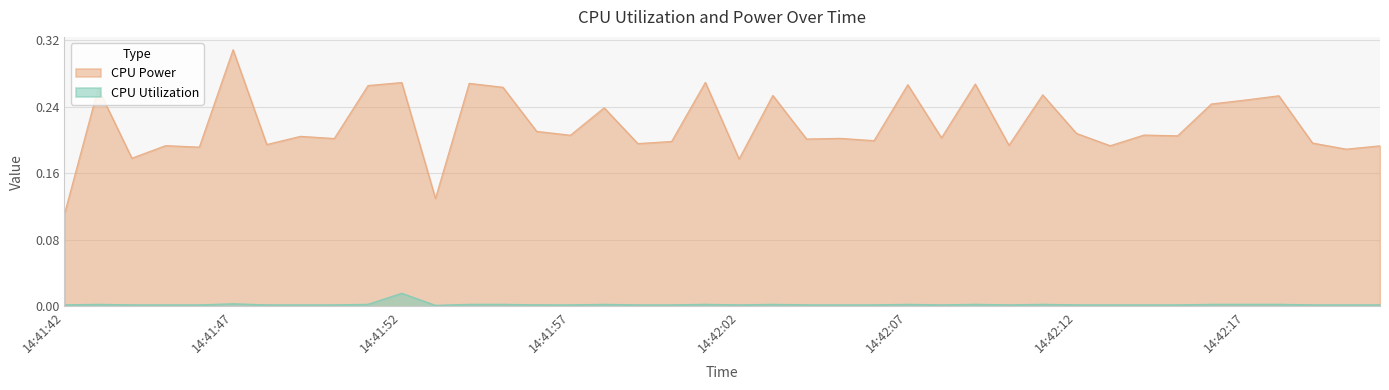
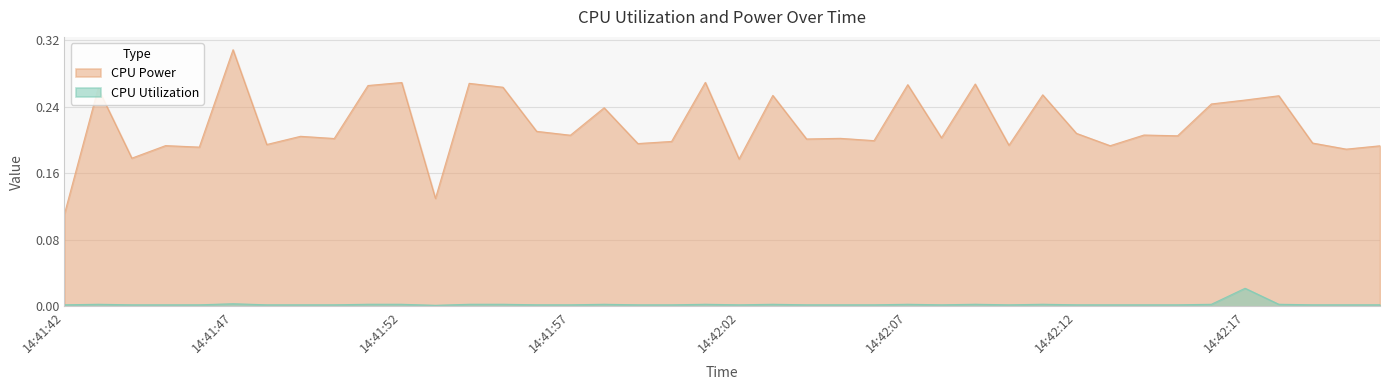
CPU Utilization, 14:41:52: 0.02 -> 0.00
CPU Utilization, 14:42:17: 0.00 -> 0.02
